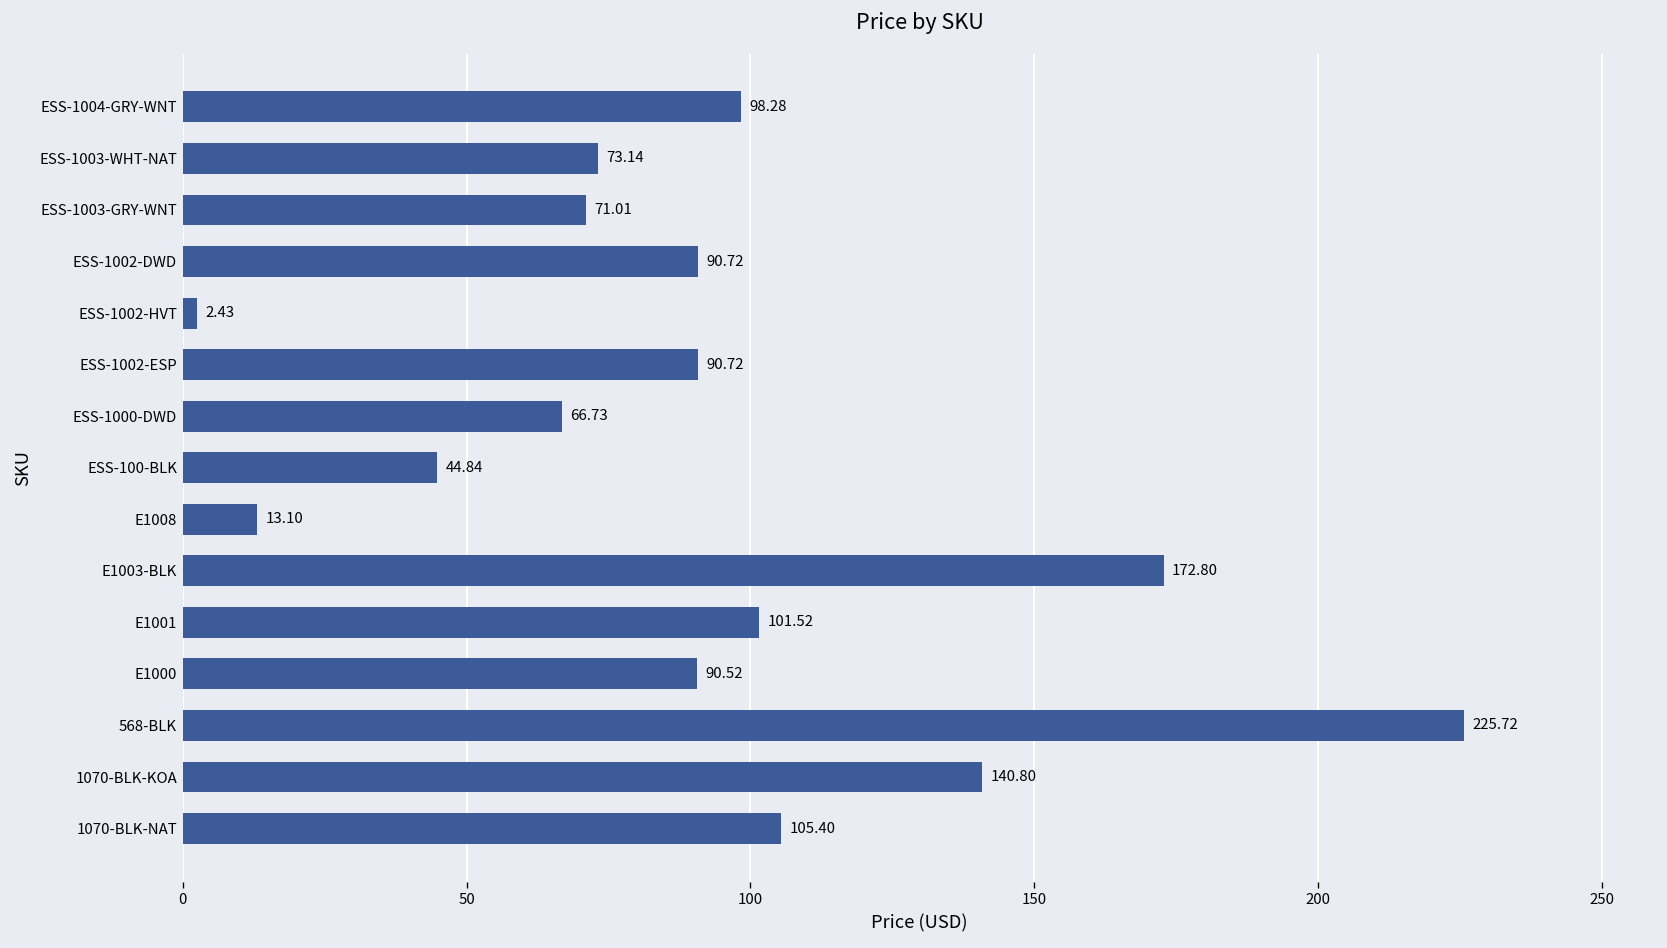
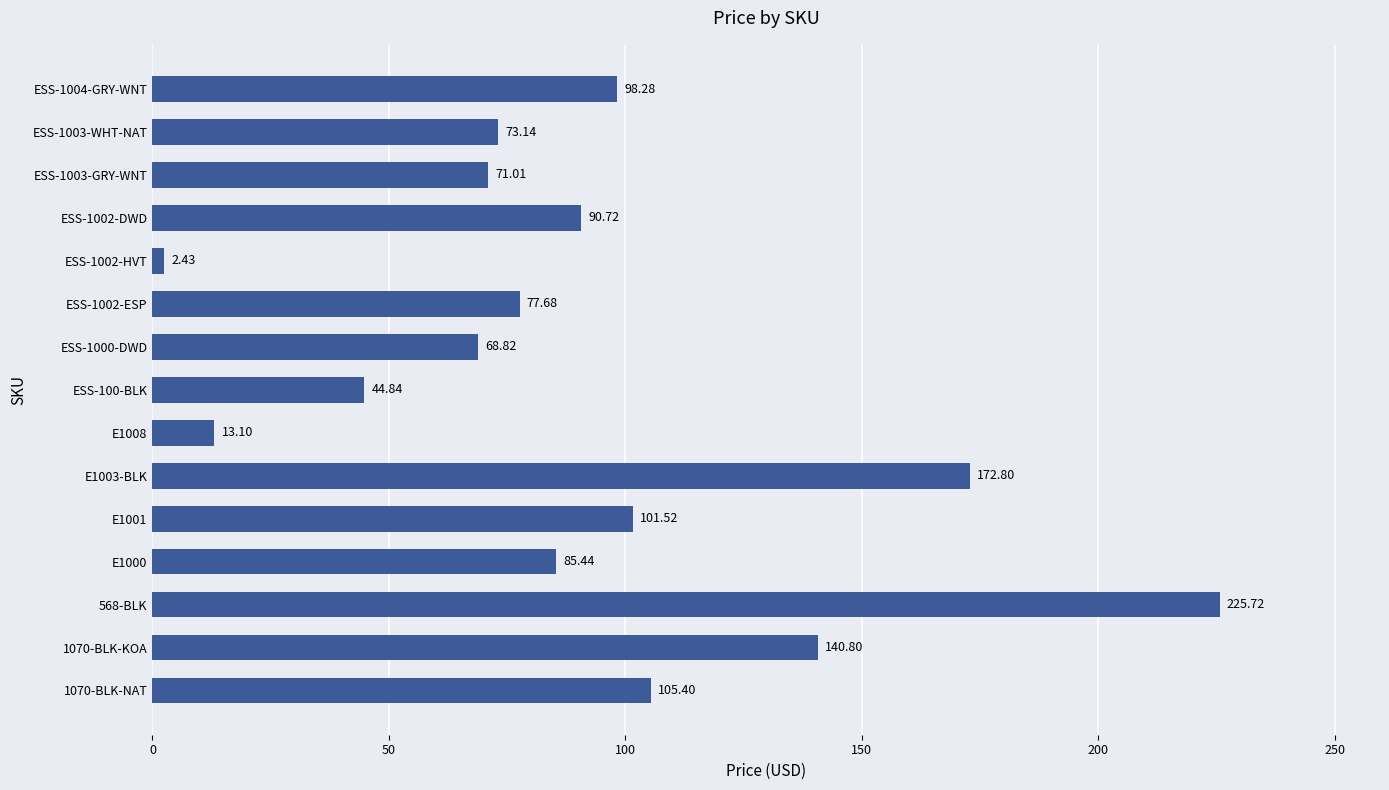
ESS-1002-ESP: 90.72 -> 77.68
ESS-1000-DWD: 66.73 -> 68.82
E1000: 90.52 -> 85.44
